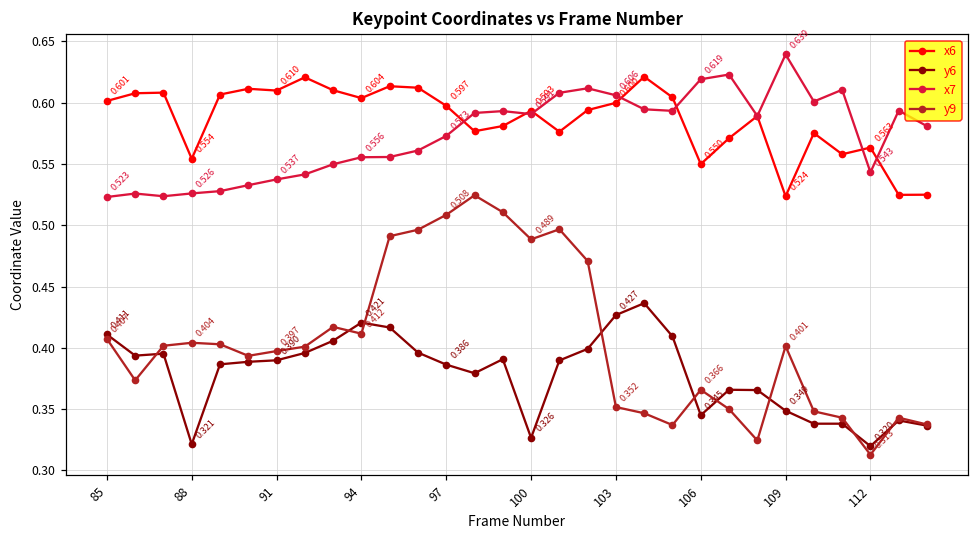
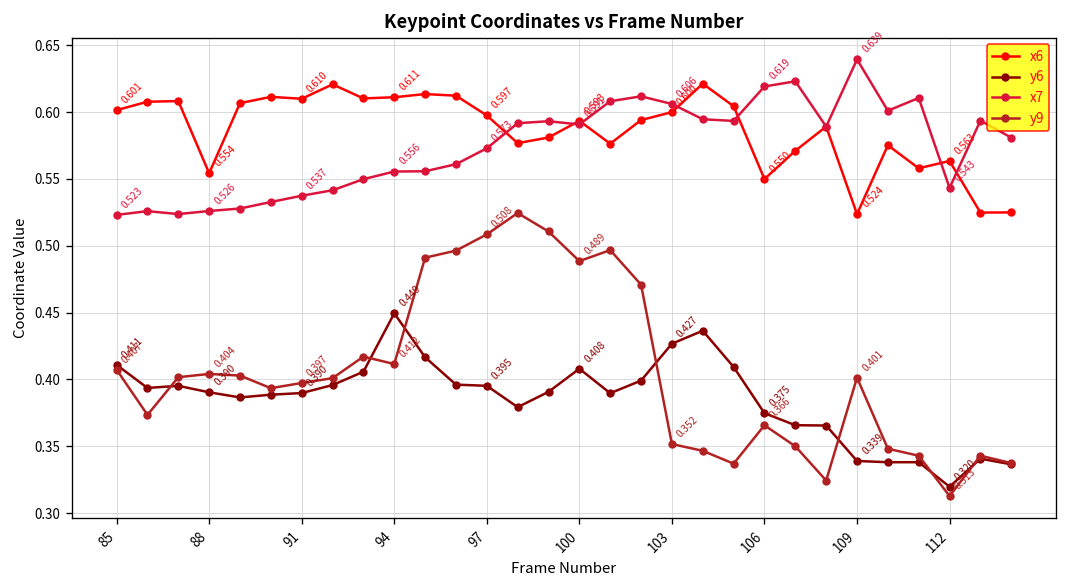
y6, 88: 0.321 -> 0.390
x6, 94: 0.604 -> 0.611
y6, 94: 0.421 -> 0.449
y6, 97: 0.386 -> 0.395
y6, 100: 0.326 -> 0.408
y6, 106: 0.345 -> 0.375
y6, 109: 0.349 -> 0.339
